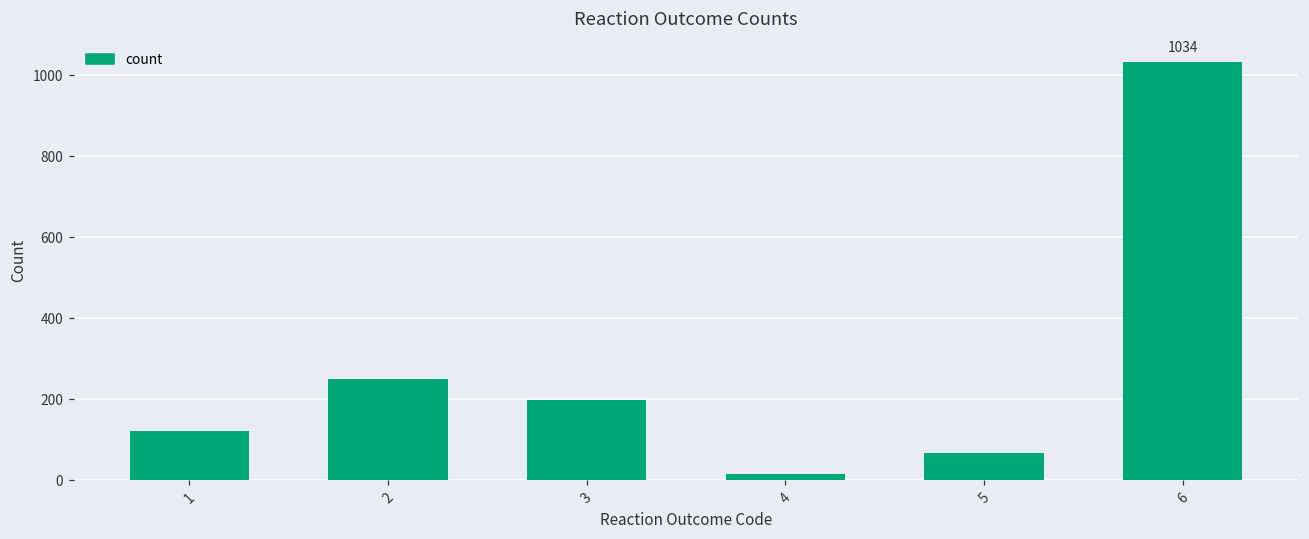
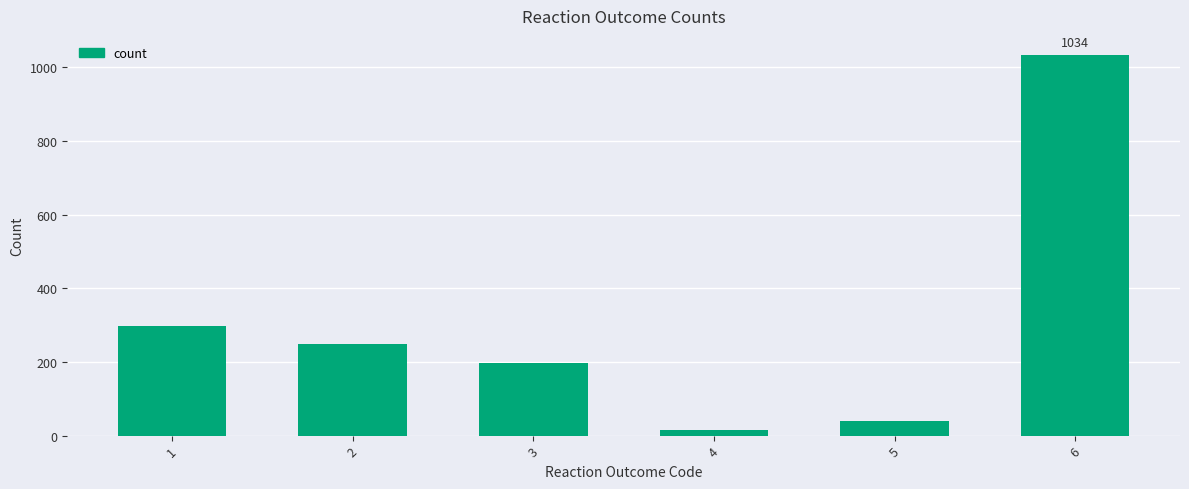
1: 120 -> 300
5: 70 -> 40
